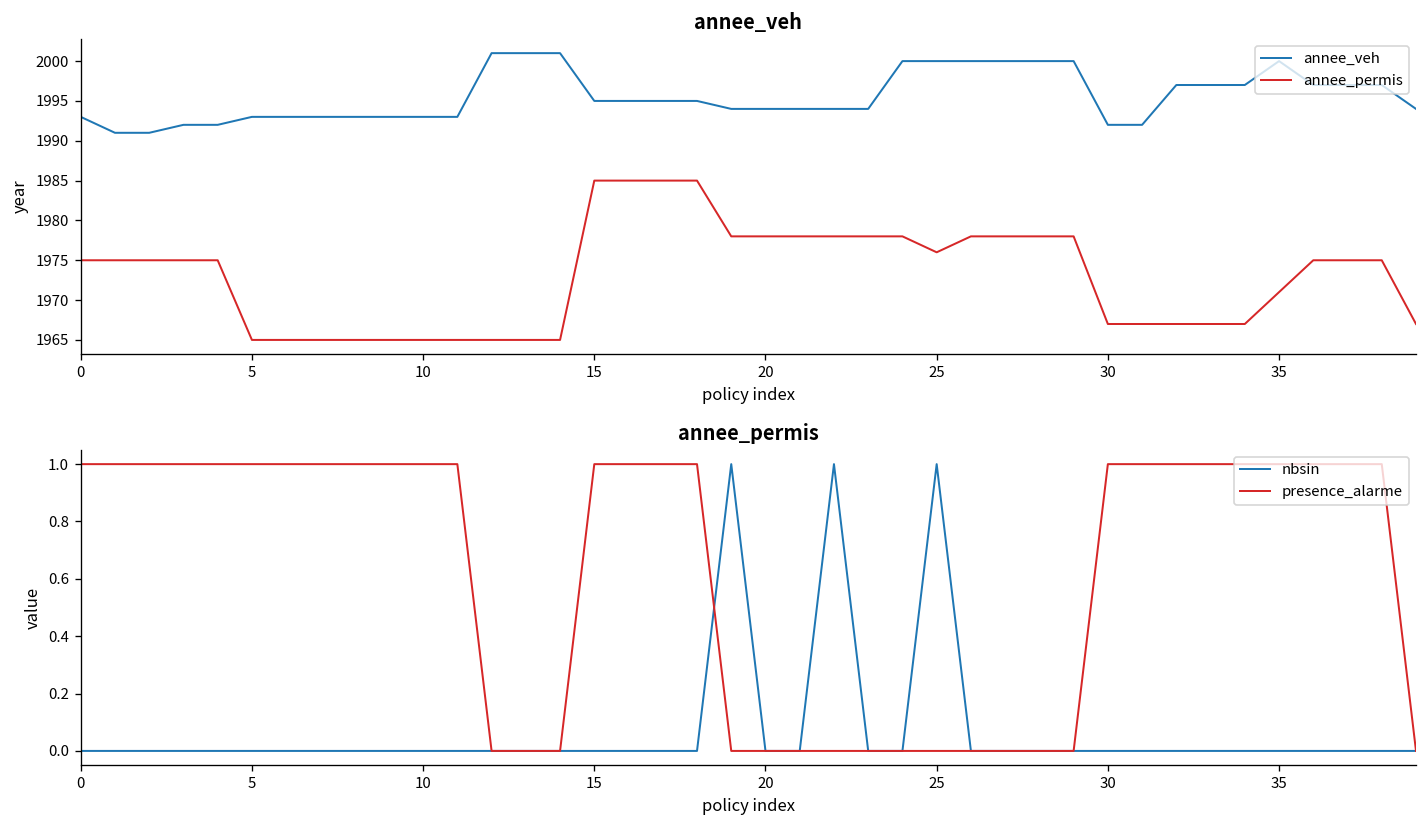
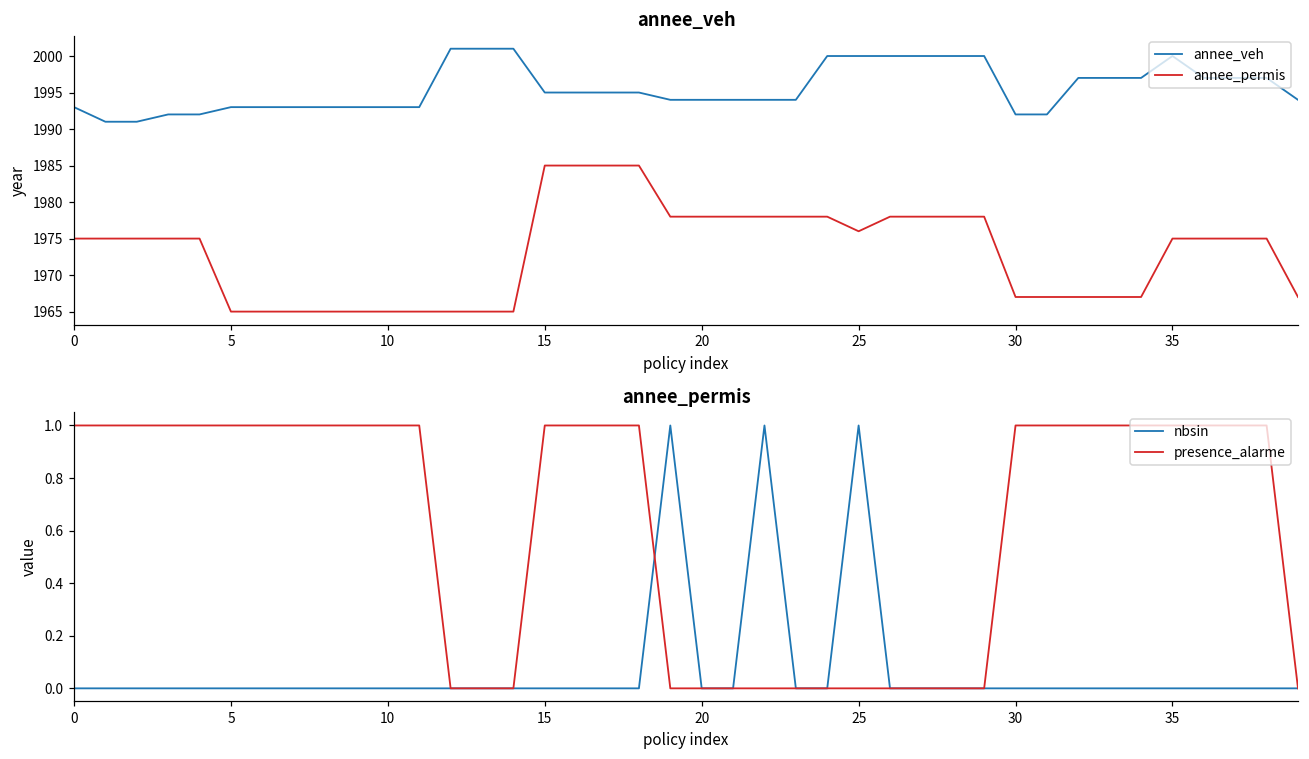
annee_veh, annee_permis, 35: 1971 -> 1975
